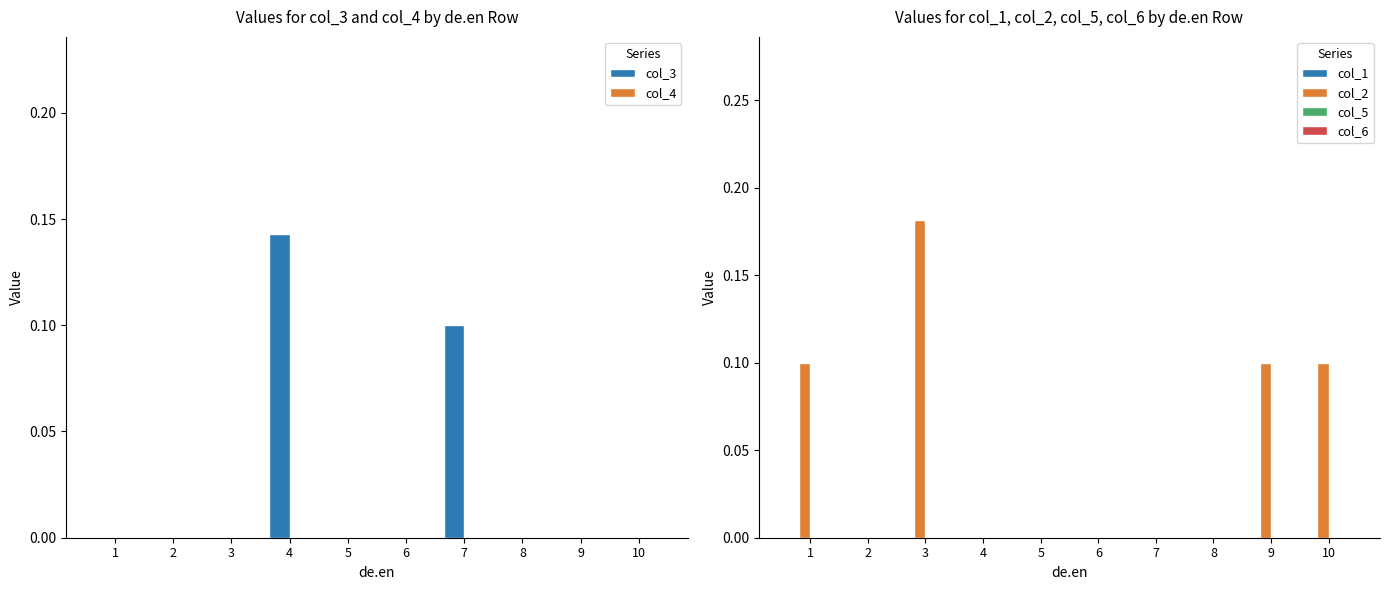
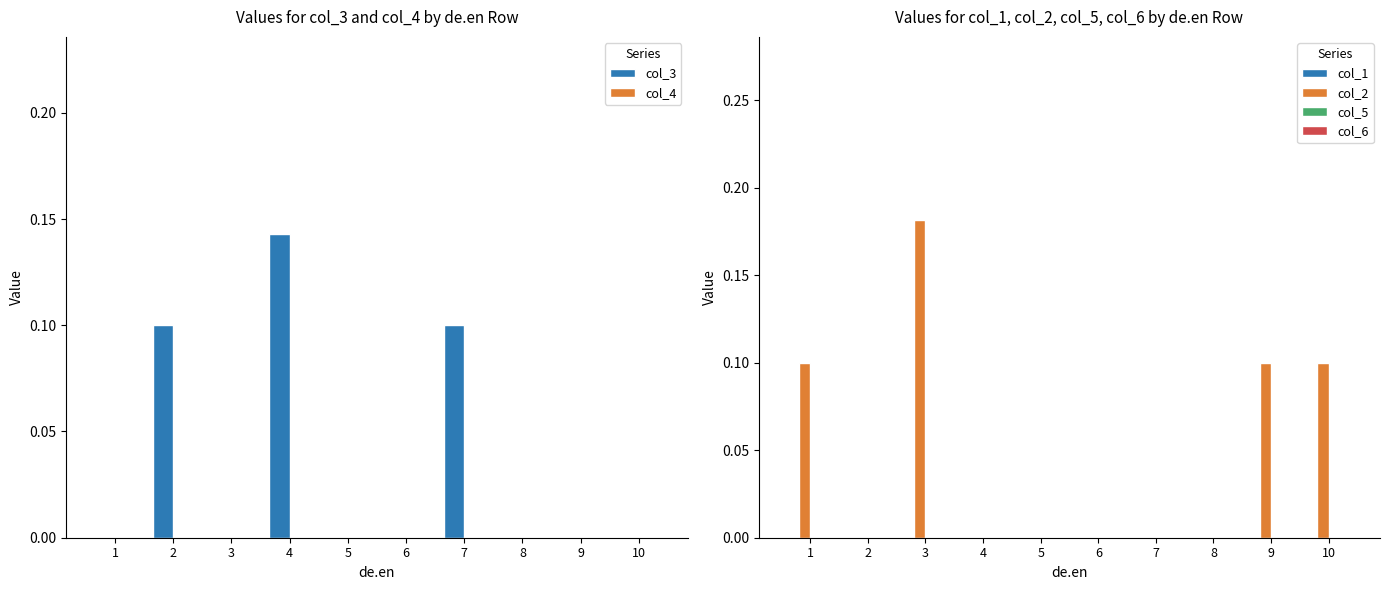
Values for col_3 and col_4 by de.en Row, col_3, 2: 0.0 -> 0.1
